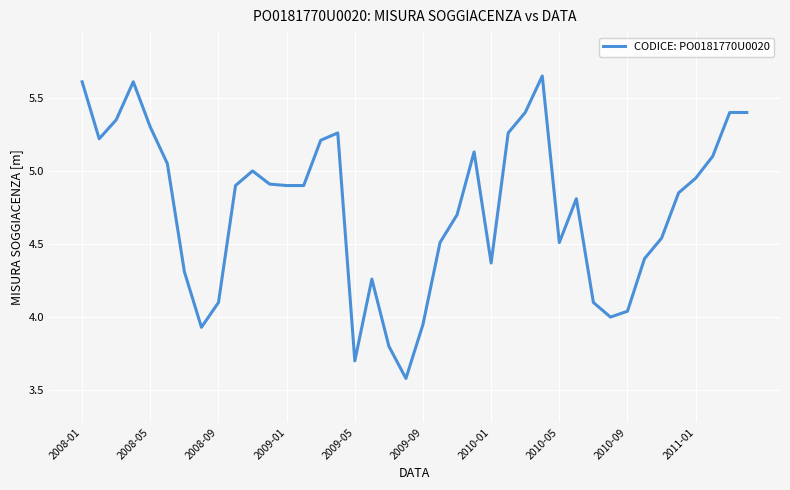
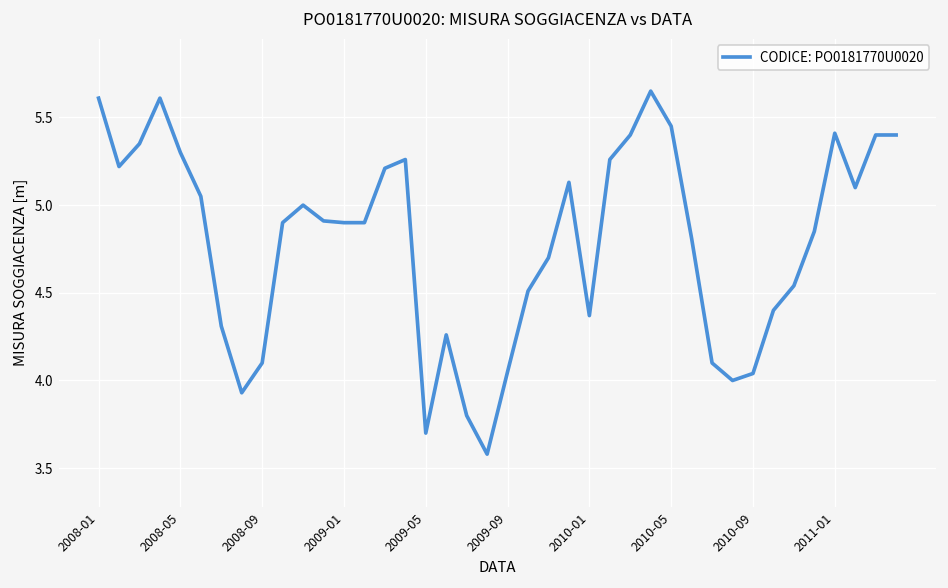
2009-09: 3.95 -> 4.05
2010-05: 4.51 -> 5.45
2011-01: 4.95 -> 5.41
